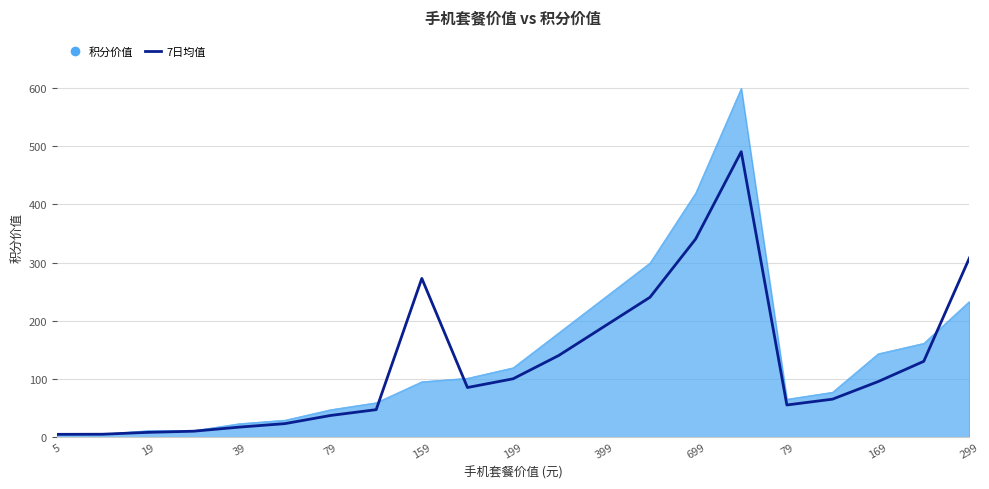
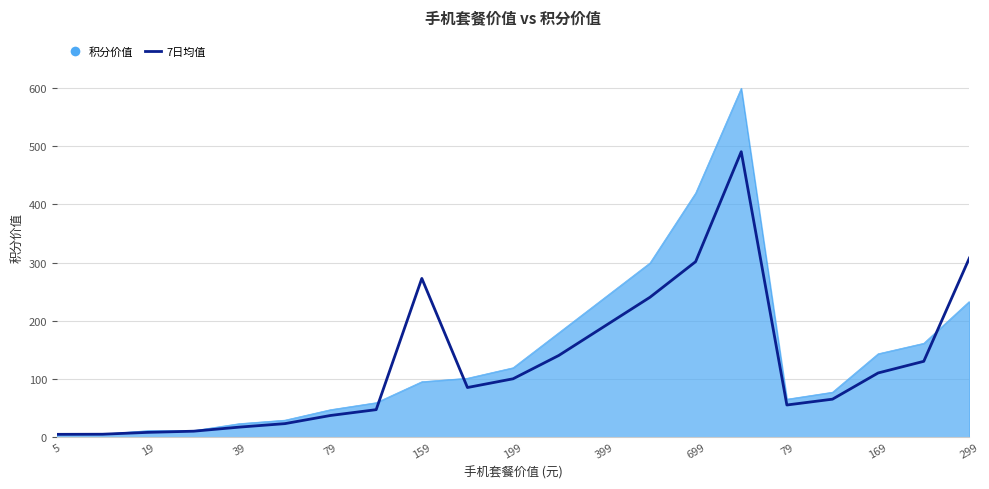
7日均值, 699: 340 -> 300
7日均值, 169: 100 -> 110
